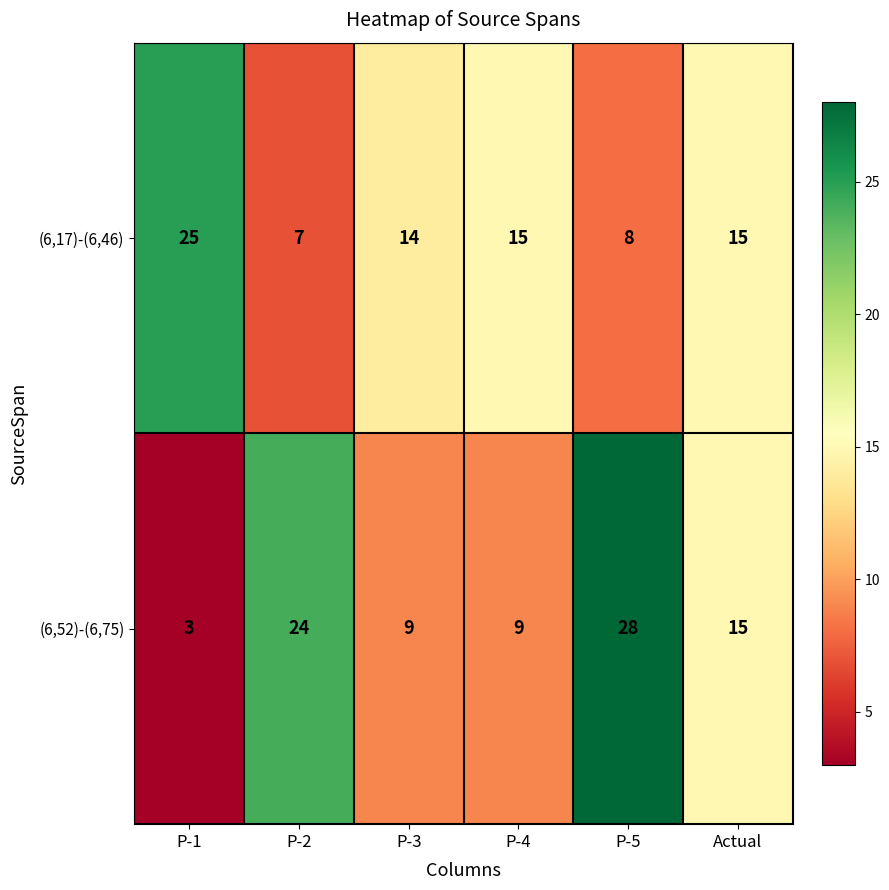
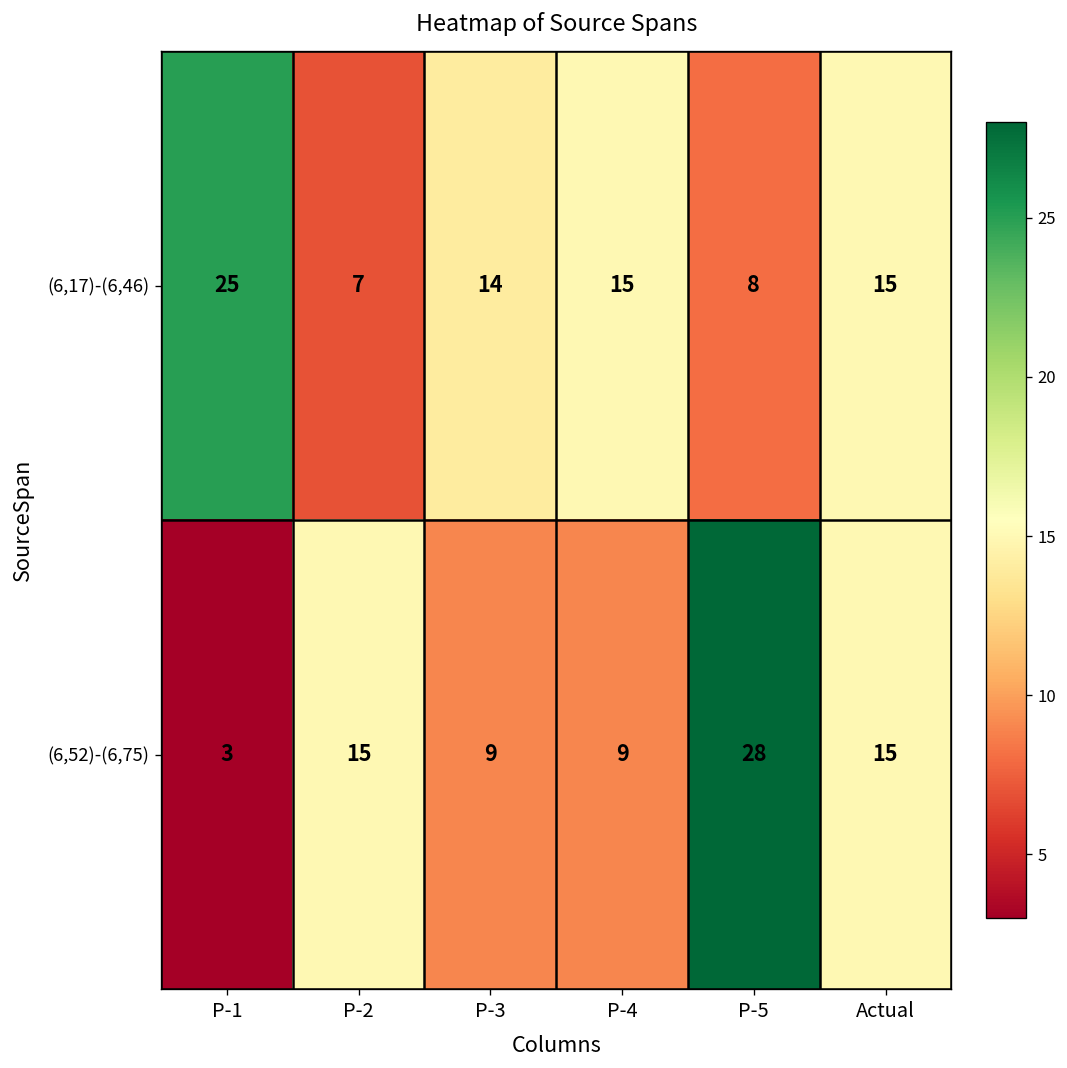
(6,52)-(6,75), P-2: 24 -> 15
